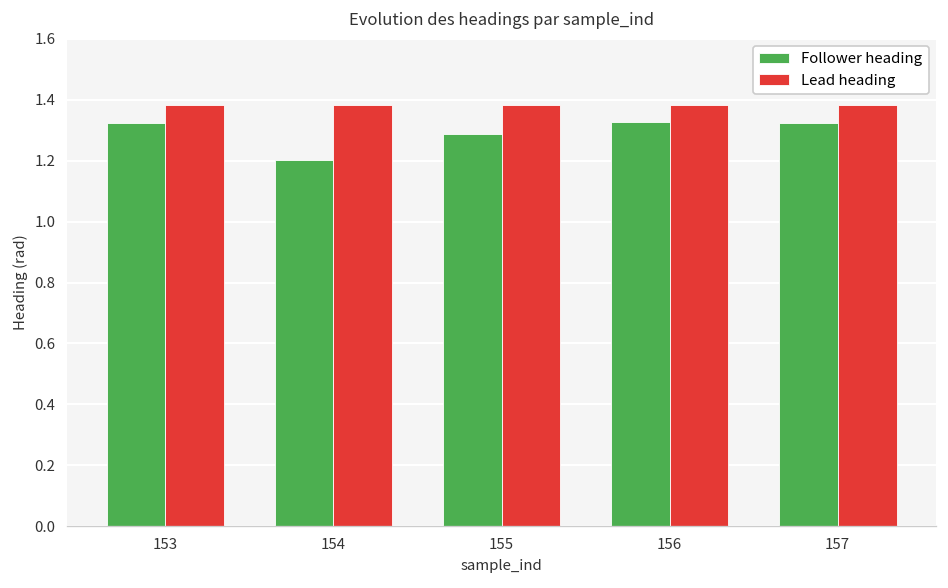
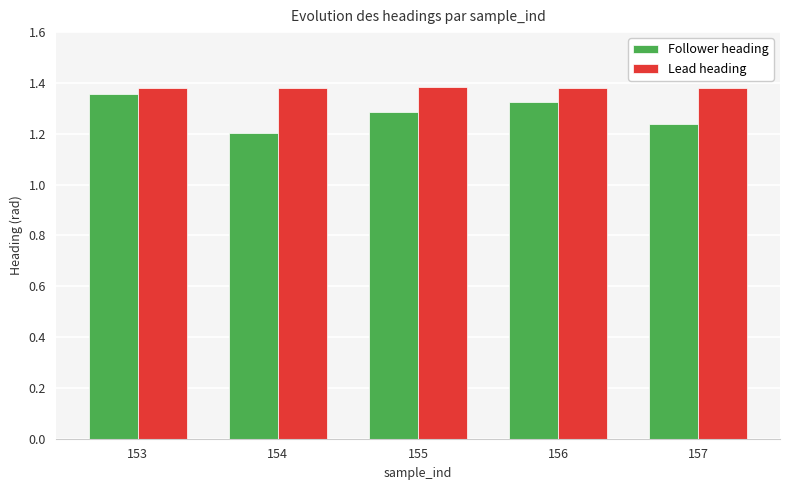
Follower heading, 153: 1.32 -> 1.36
Follower heading, 157: 1.32 -> 1.24
